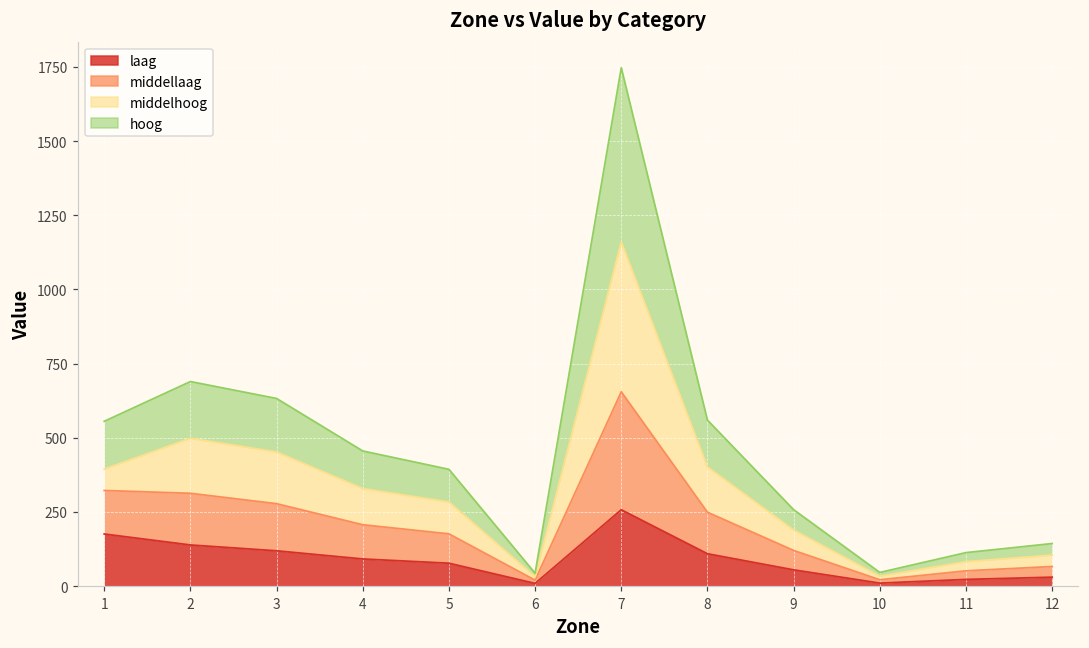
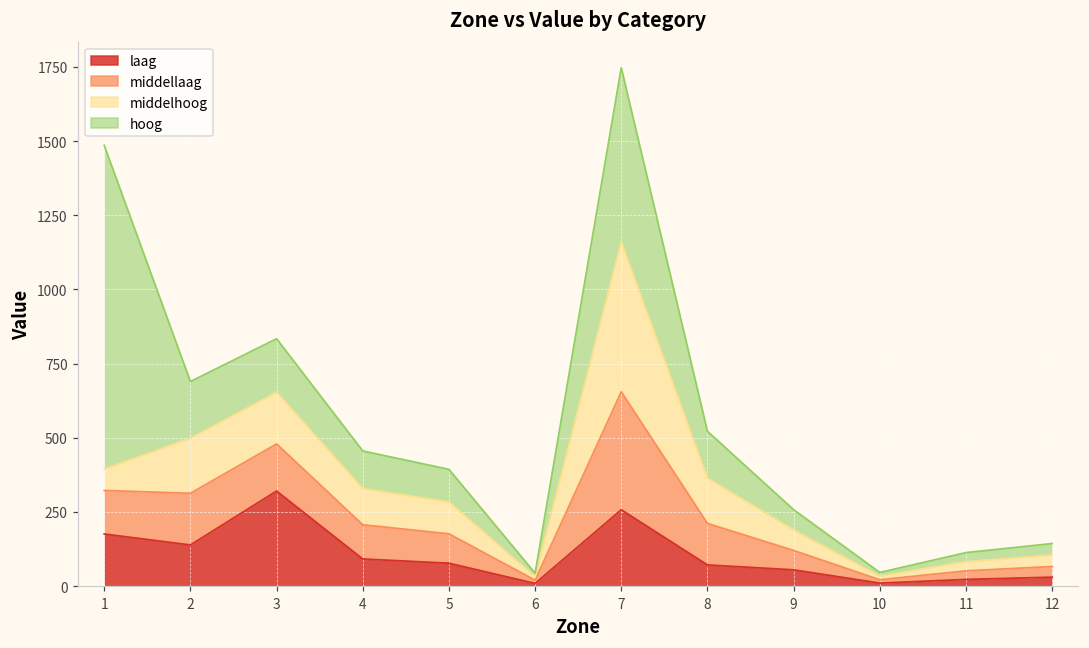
hoog, 1: 160 -> 1090
laag, 3: 120 -> 320
laag, 8: 110 -> 70
